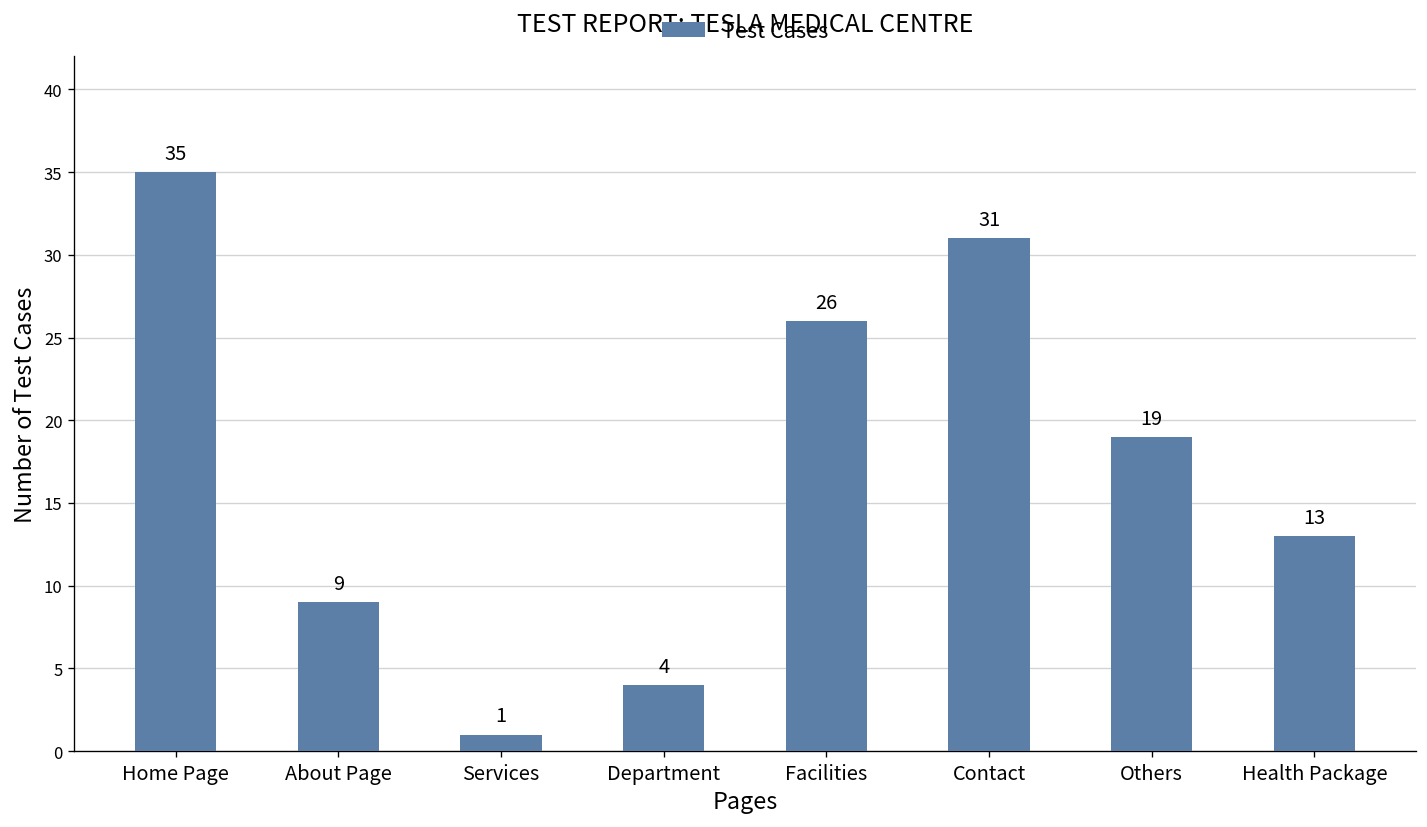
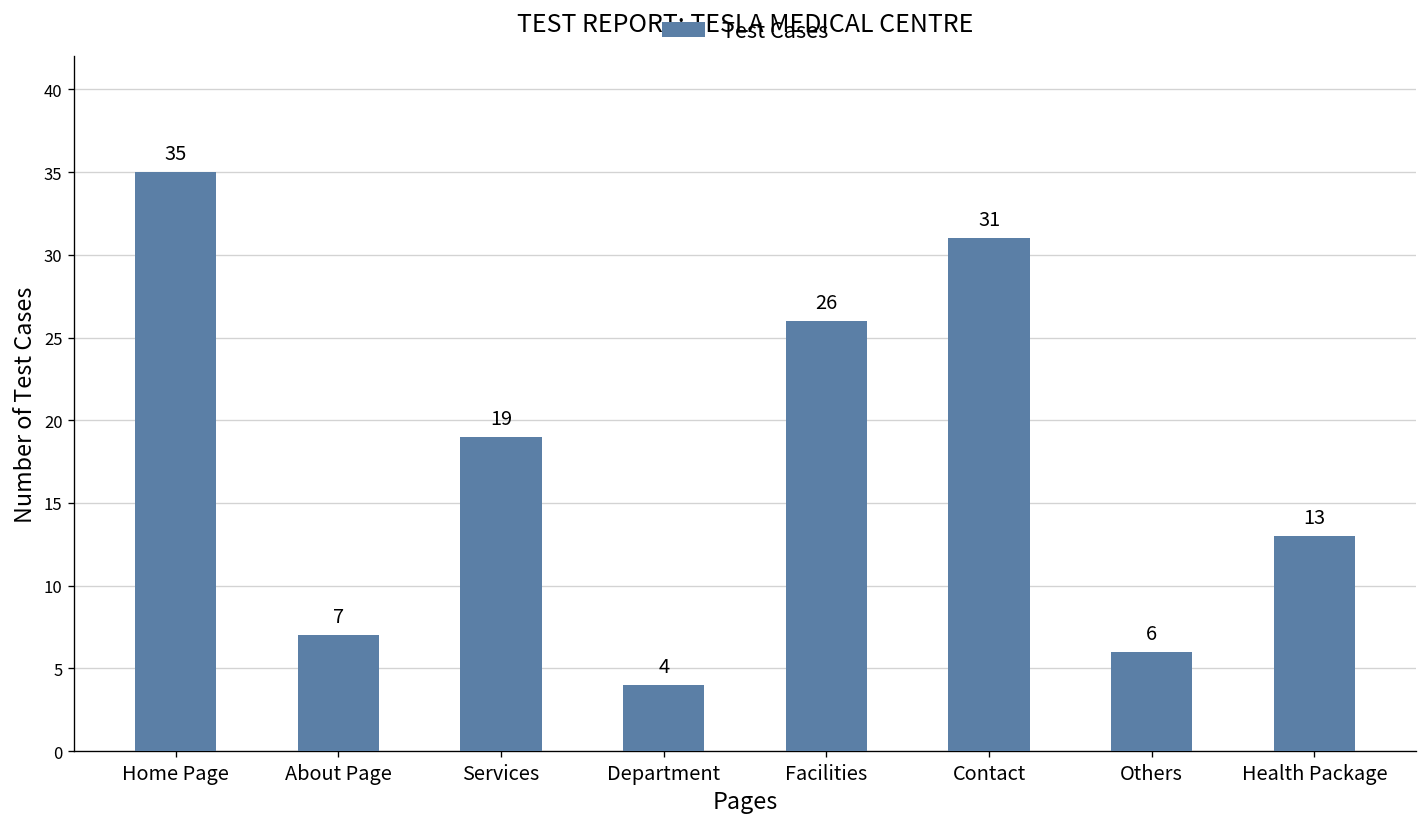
About Page: 9 -> 7
Services: 1 -> 19
Others: 19 -> 6
